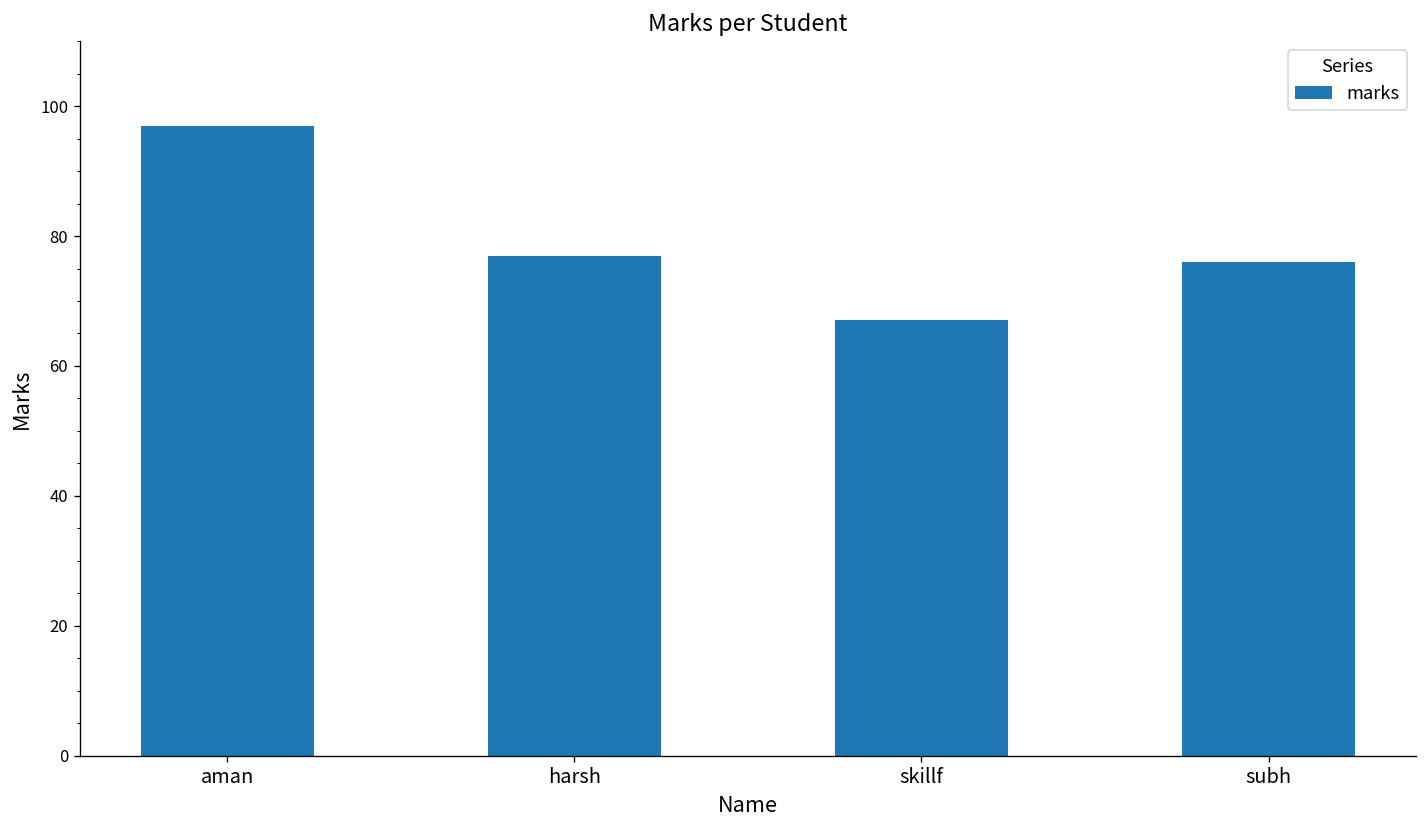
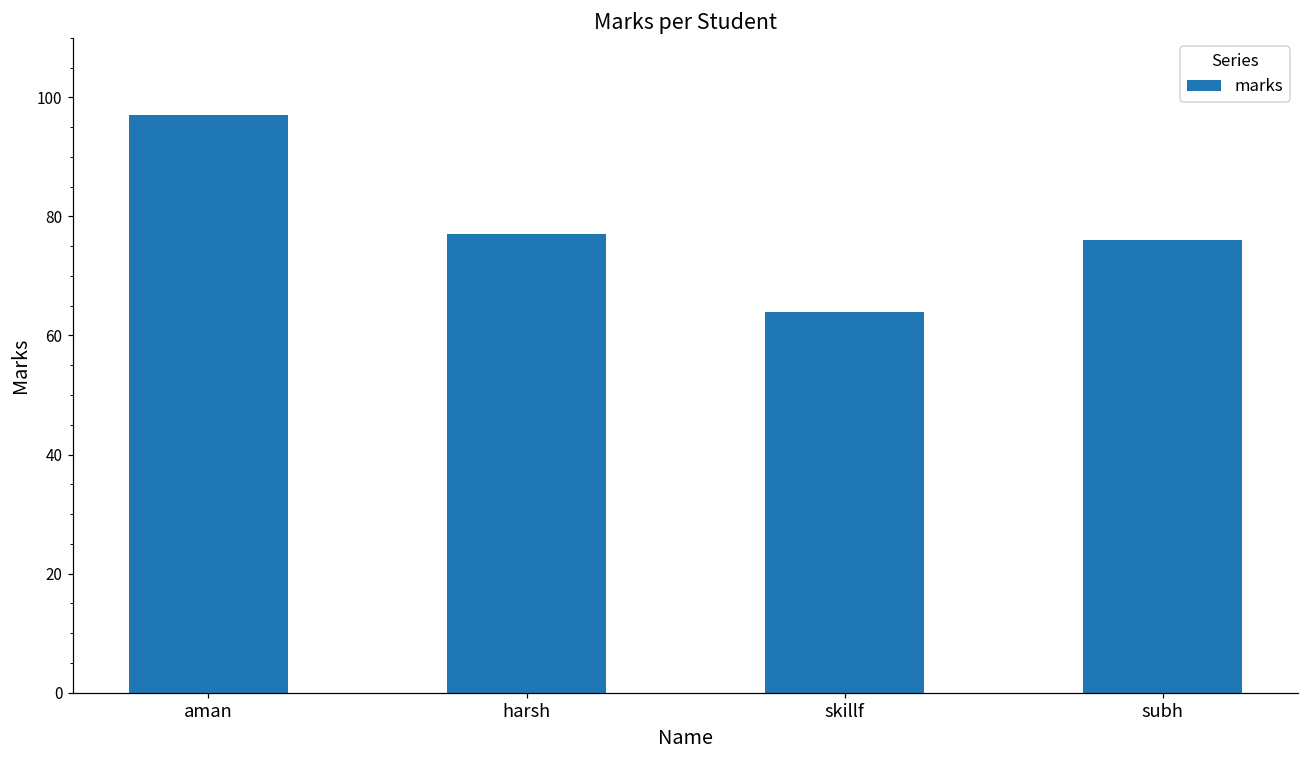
skillf: 67 -> 64
